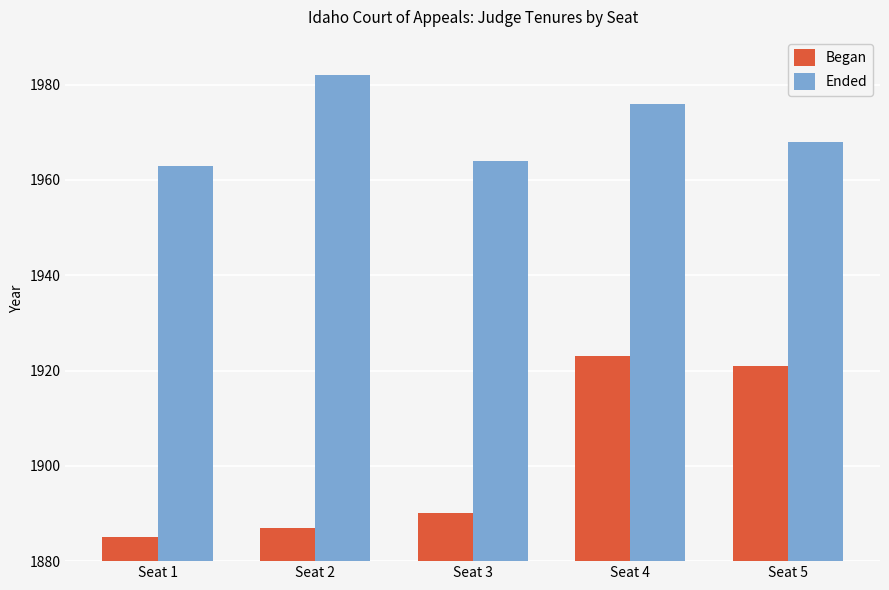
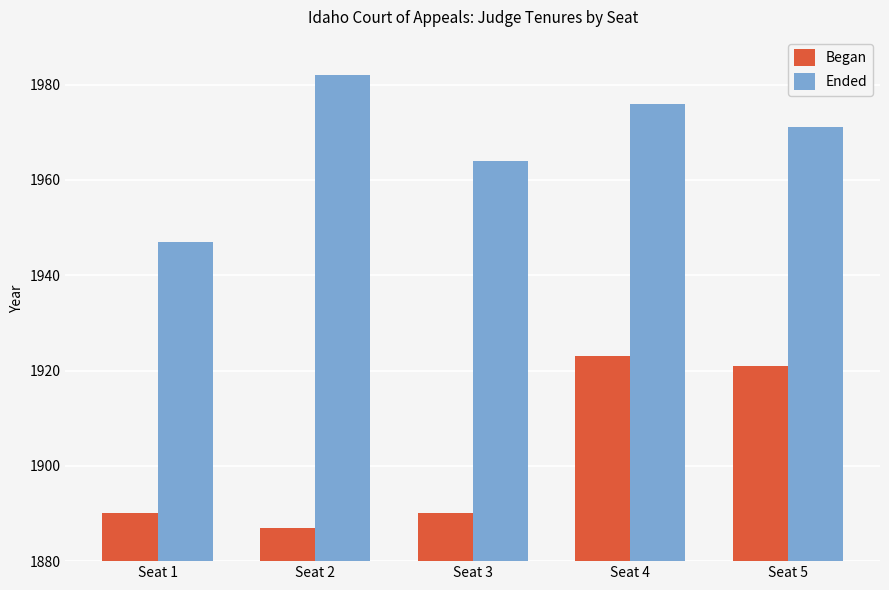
Began, Seat 1: 1885 -> 1890
Ended, Seat 1: 1963 -> 1947
Ended, Seat 5: 1968 -> 1971
